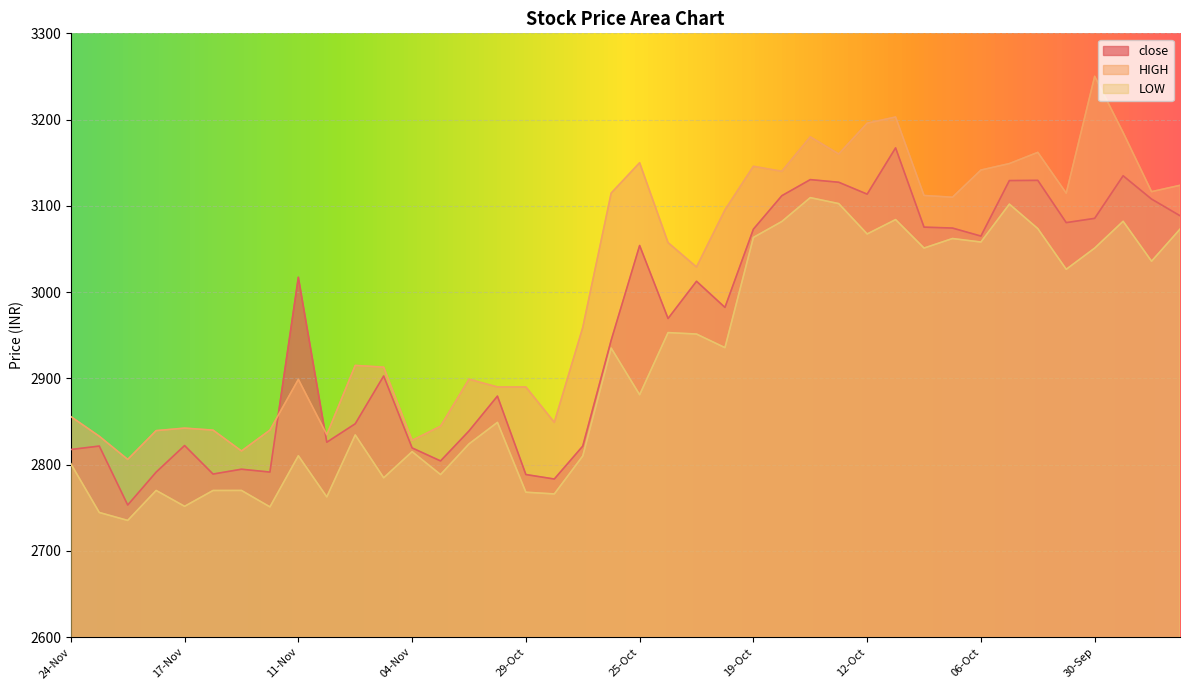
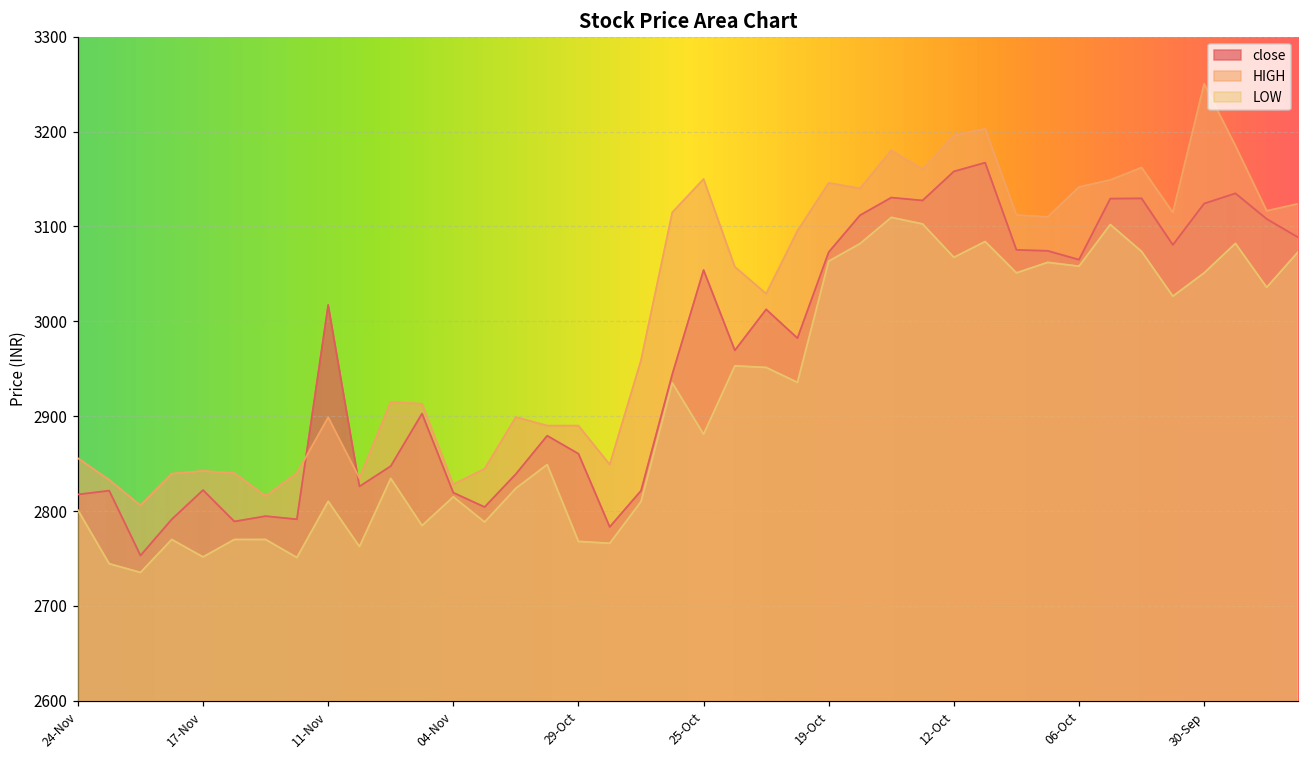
close, 29-Oct: 2790 -> 2860
close, 12-Oct: 3110 -> 3160
close, 30-Sep: 3090 -> 3120
